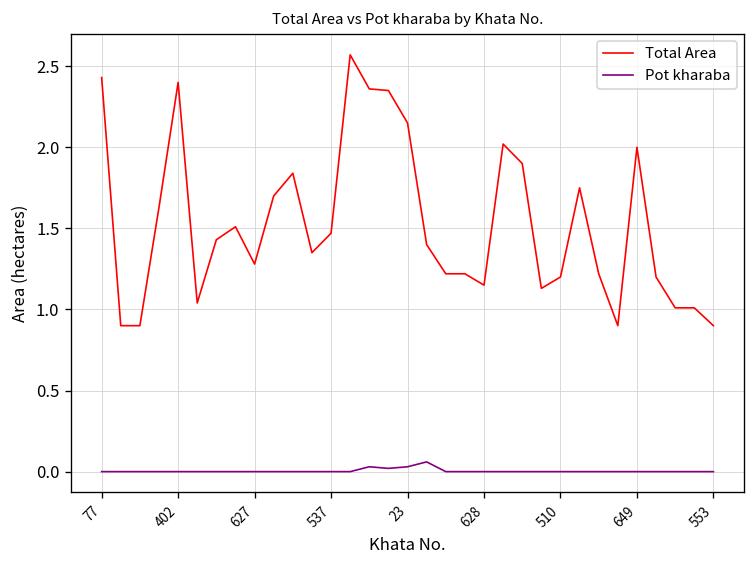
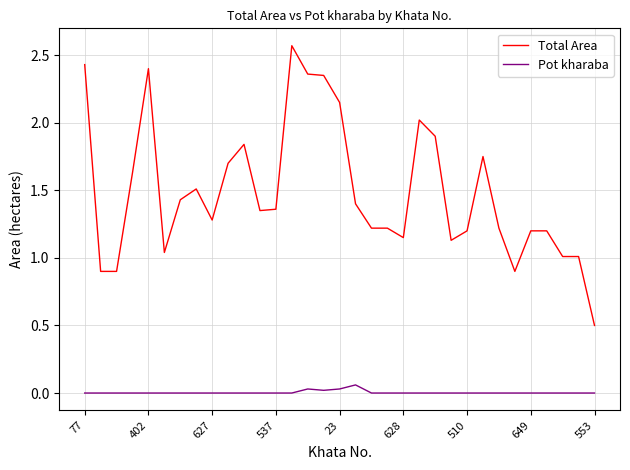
Total Area, 537: 1.47 -> 1.36
Total Area, 649: 2.0 -> 1.2
Total Area, 553: 0.9 -> 0.5
